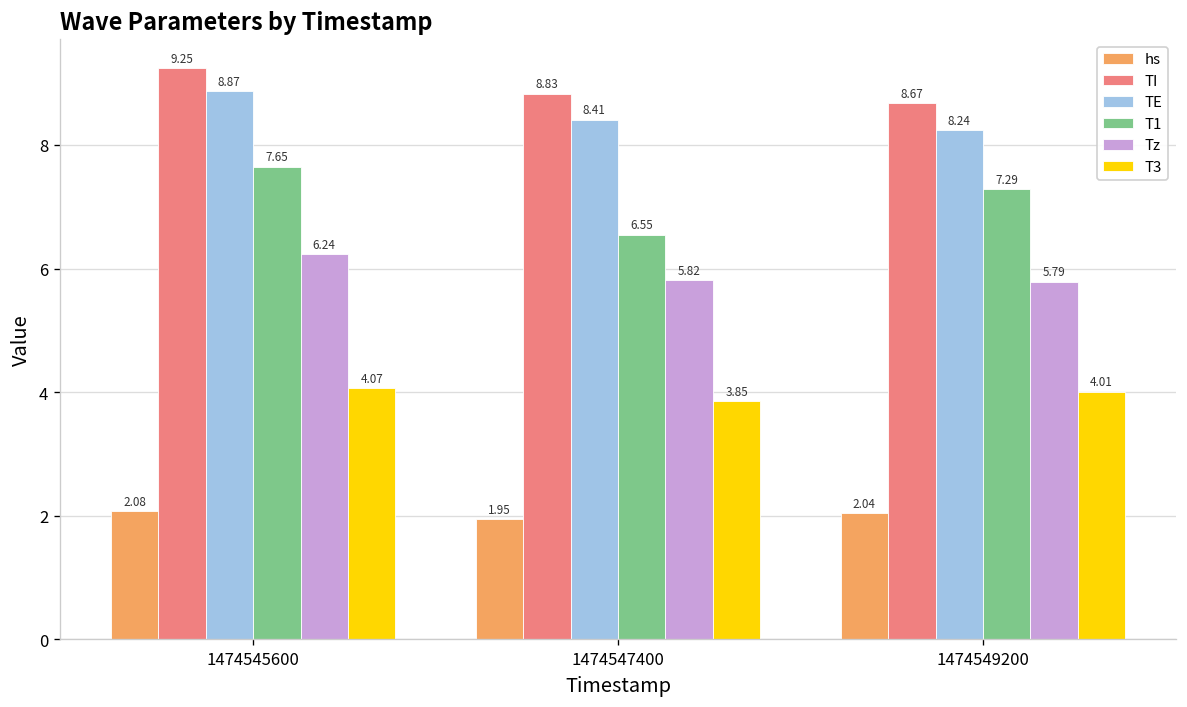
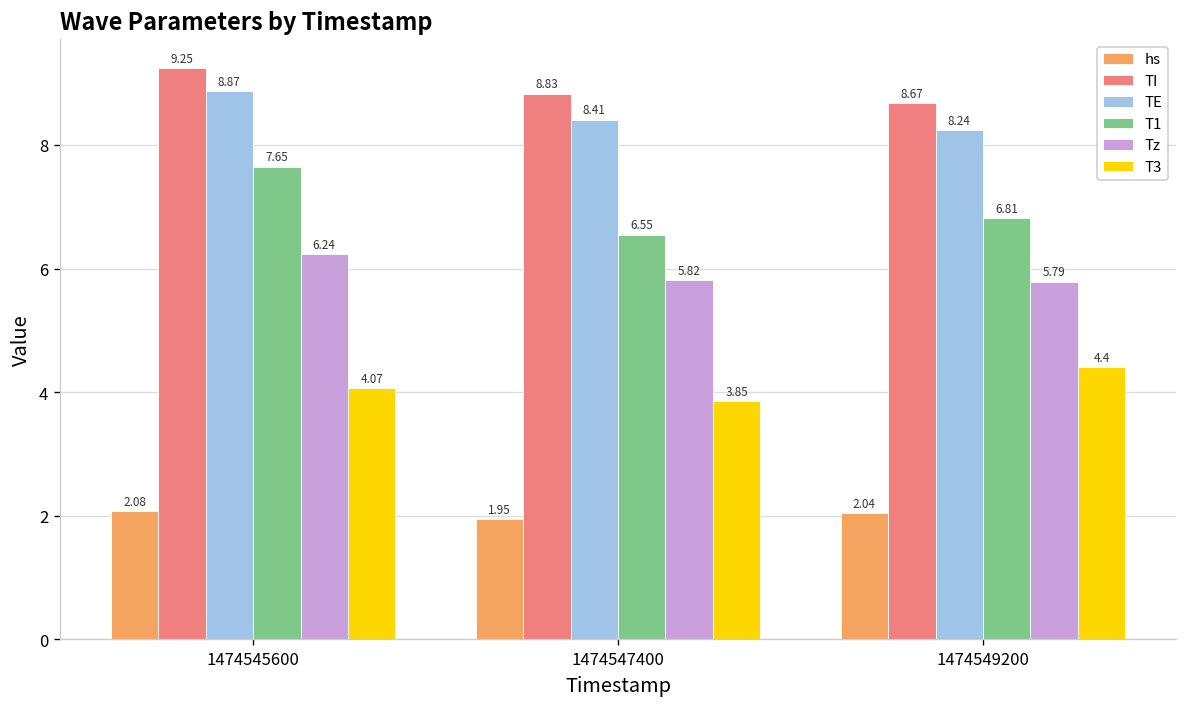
T1, 1474549200: 7.29 -> 6.81
T3, 1474549200: 4.01 -> 4.4
